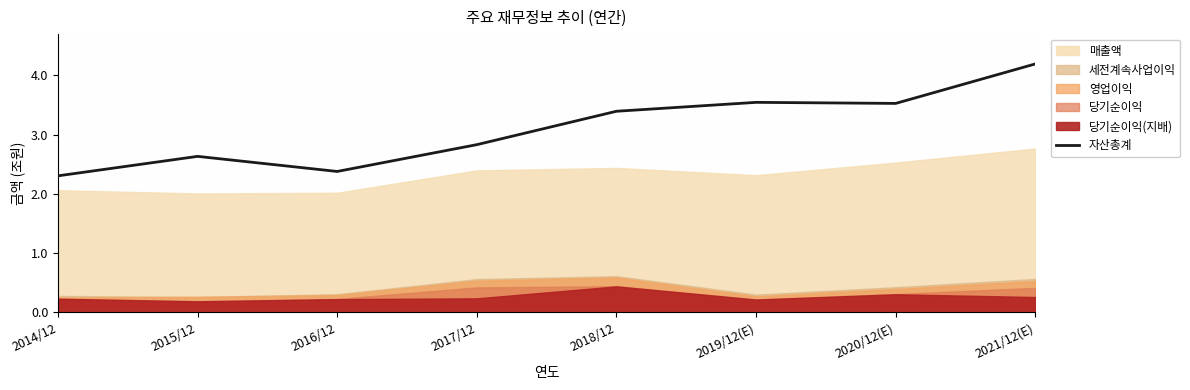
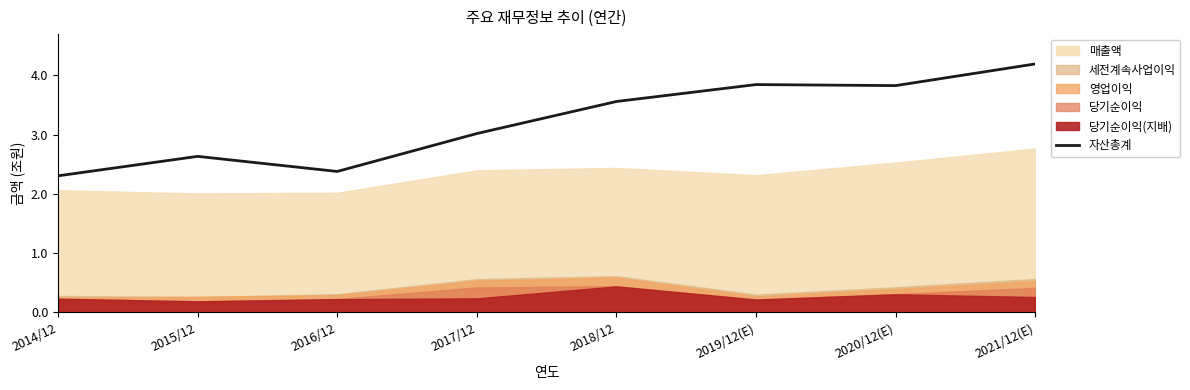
자산총계, 2017/12: 2.8 -> 3.0
자산총계, 2018/12: 3.4 -> 3.6
자산총계, 2019/12(E): 3.5 -> 3.8
자산총계, 2020/12(E): 3.5 -> 3.8
